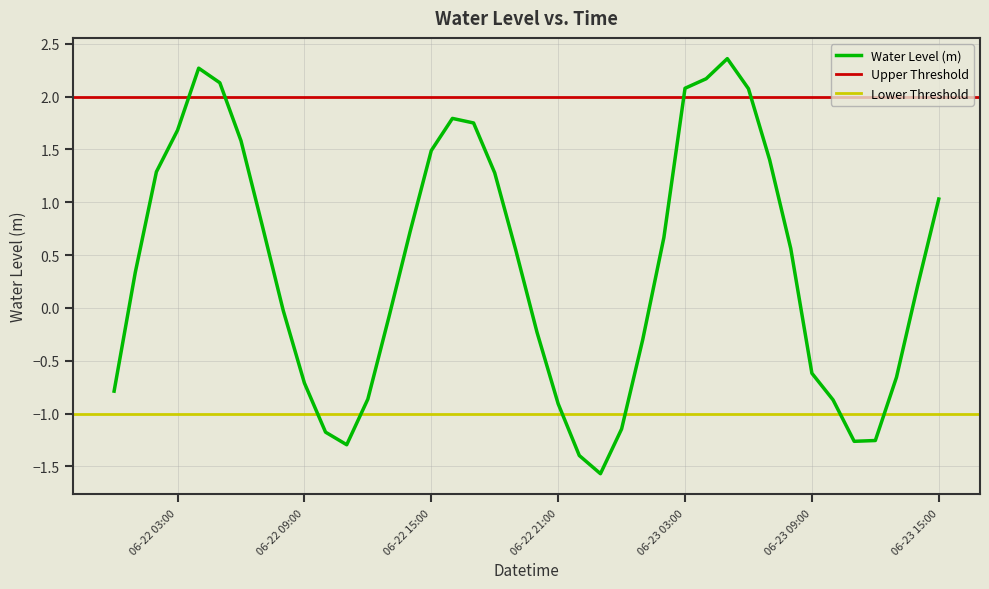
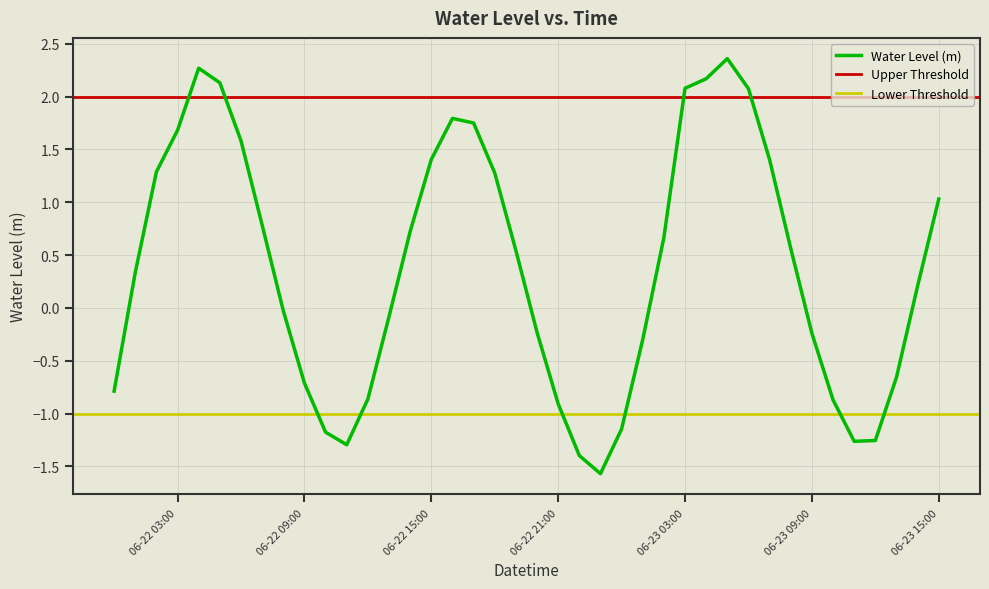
06-22 15:00: 1.49 -> 1.40
06-23 09:00: -0.62 -> -0.24
